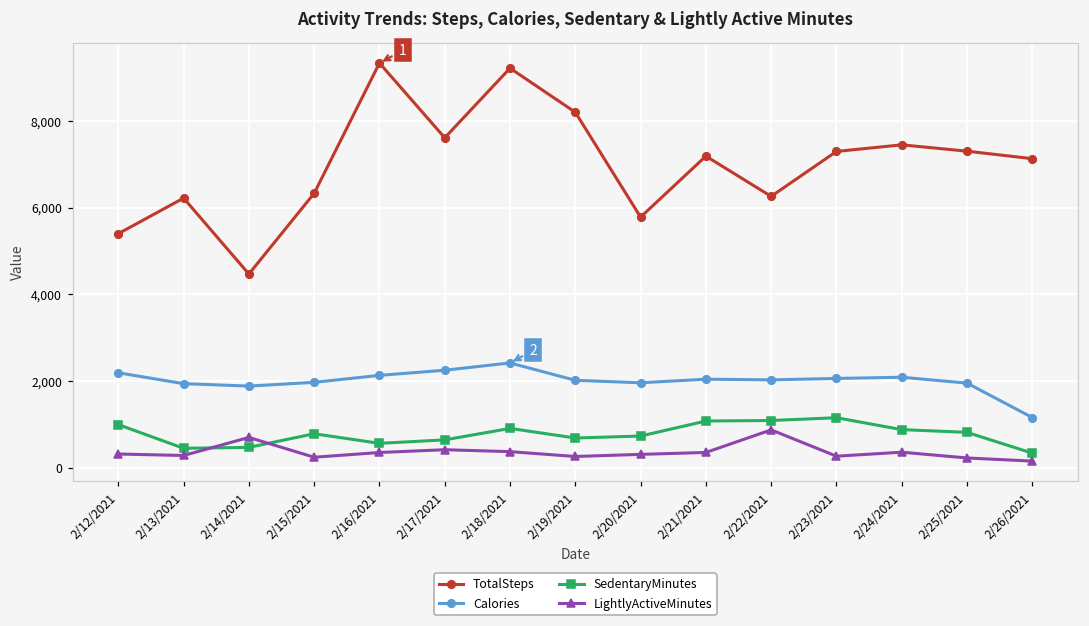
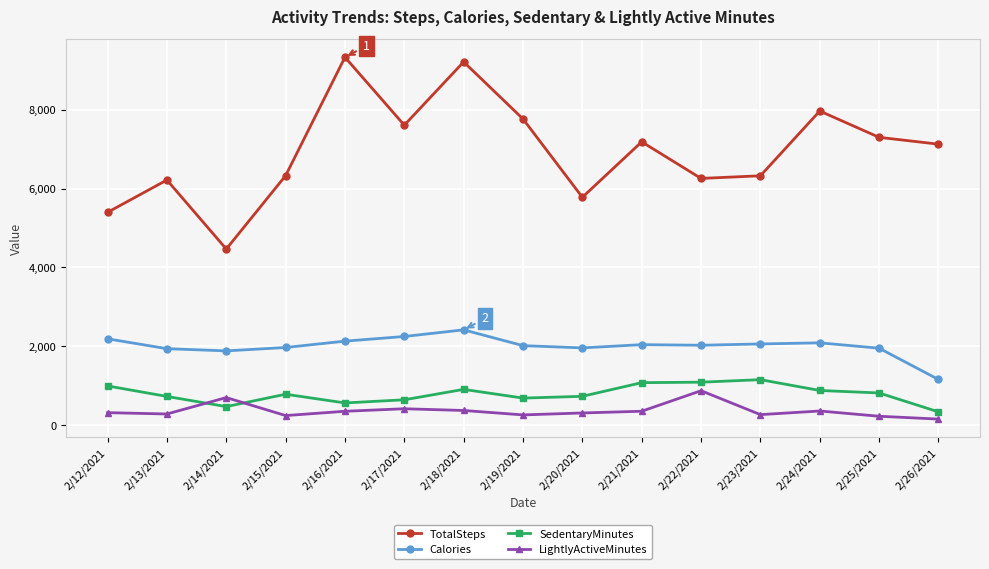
SedentaryMinutes, 2/13/2021: 500 -> 700
TotalSteps, 2/19/2021: 8,200 -> 7,800
TotalSteps, 2/23/2021: 7,300 -> 6,300
TotalSteps, 2/24/2021: 7,400 -> 8,000
